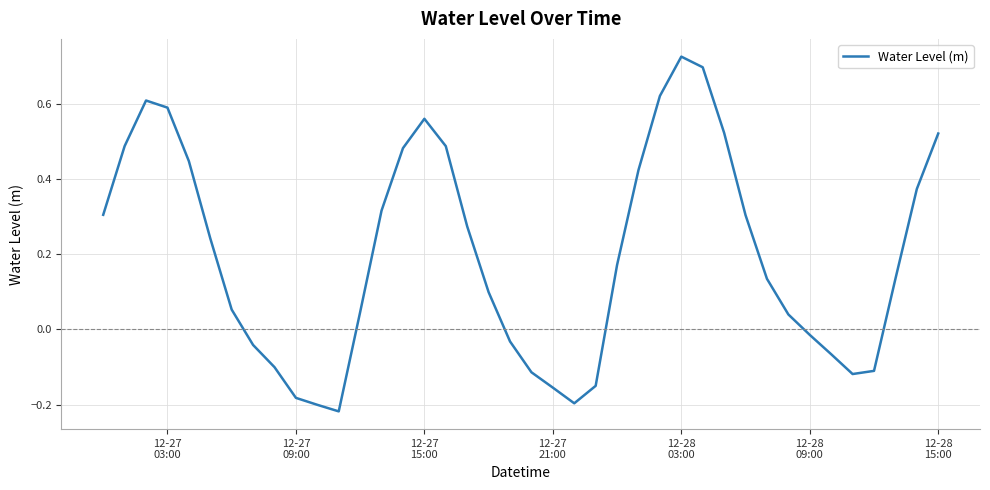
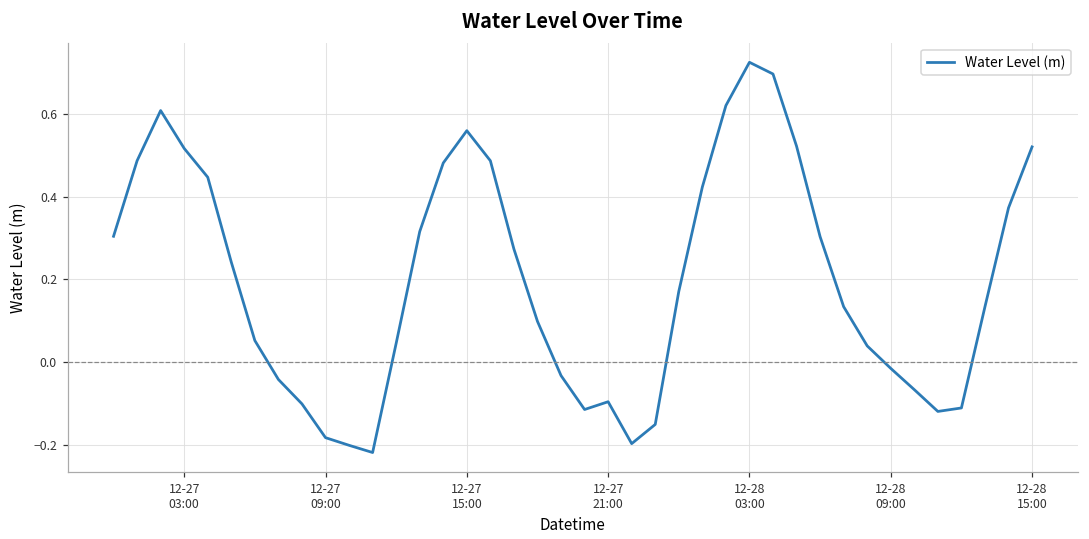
12-27 03:00: 0.59 -> 0.52
12-27 21:00: -0.15 -> -0.10
